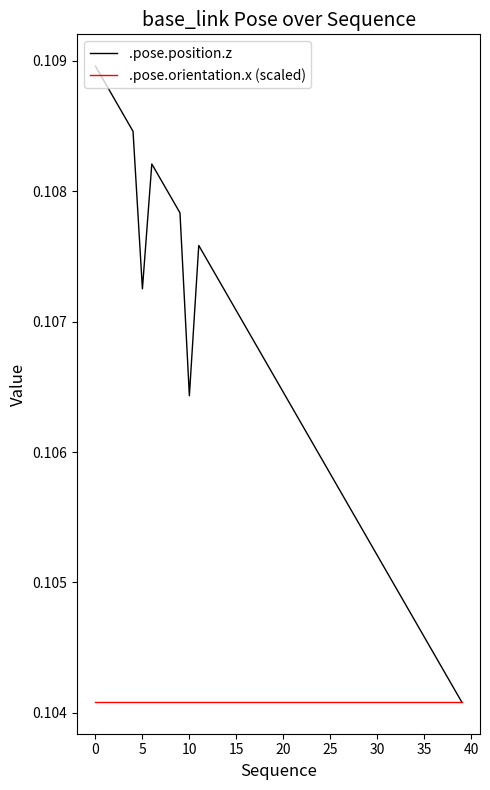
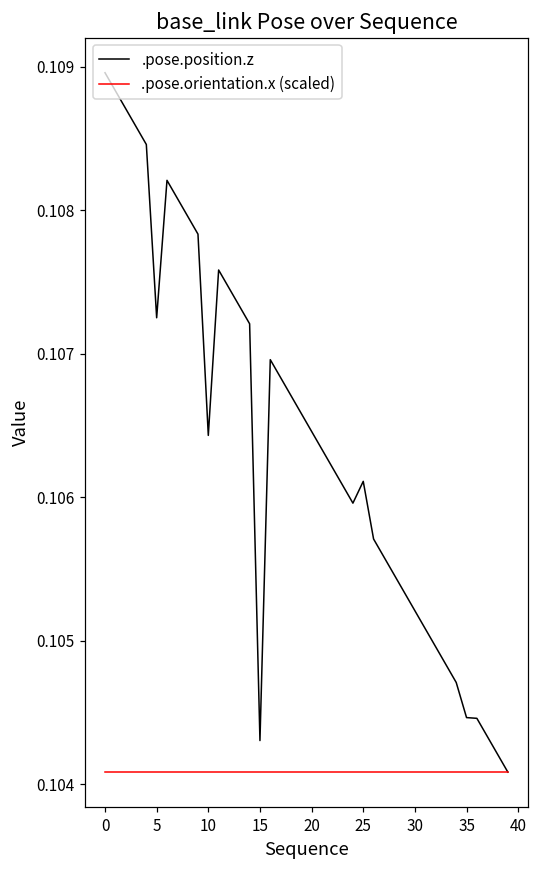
.pose.position.z, 15: 0.10708 -> 0.10430
.pose.position.z, 25: 0.10583 -> 0.10611
.pose.position.z, 35: 0.10458 -> 0.10446
